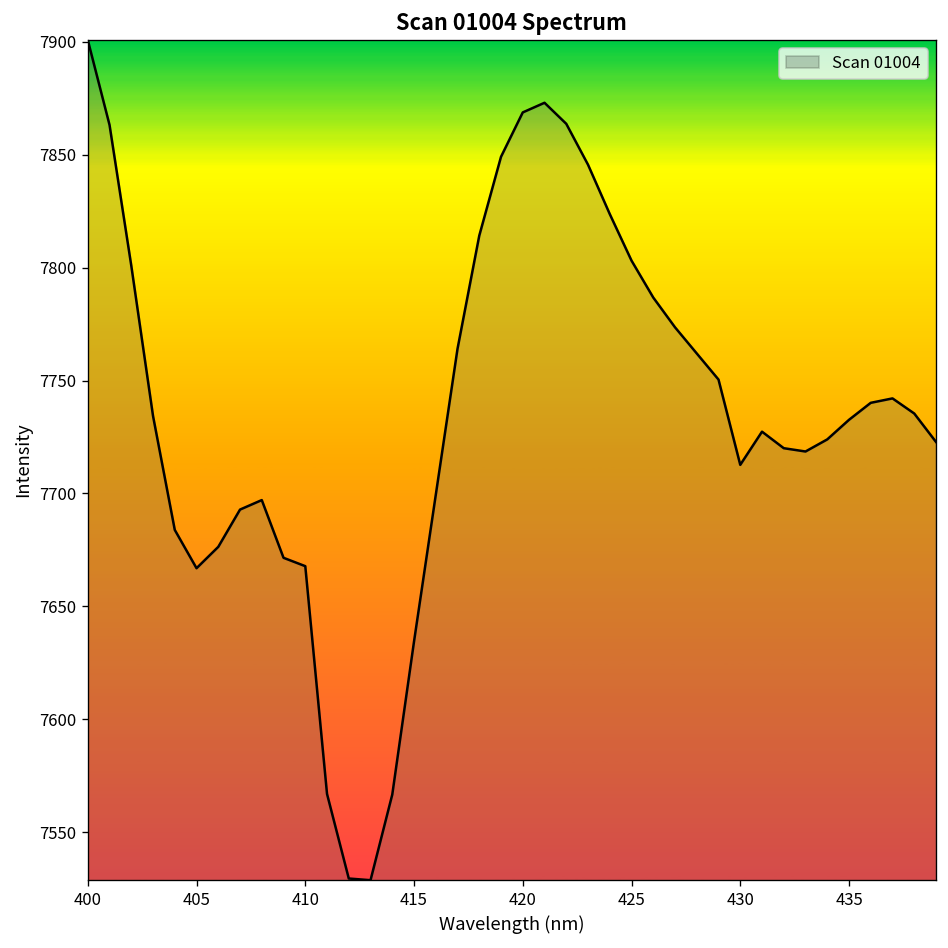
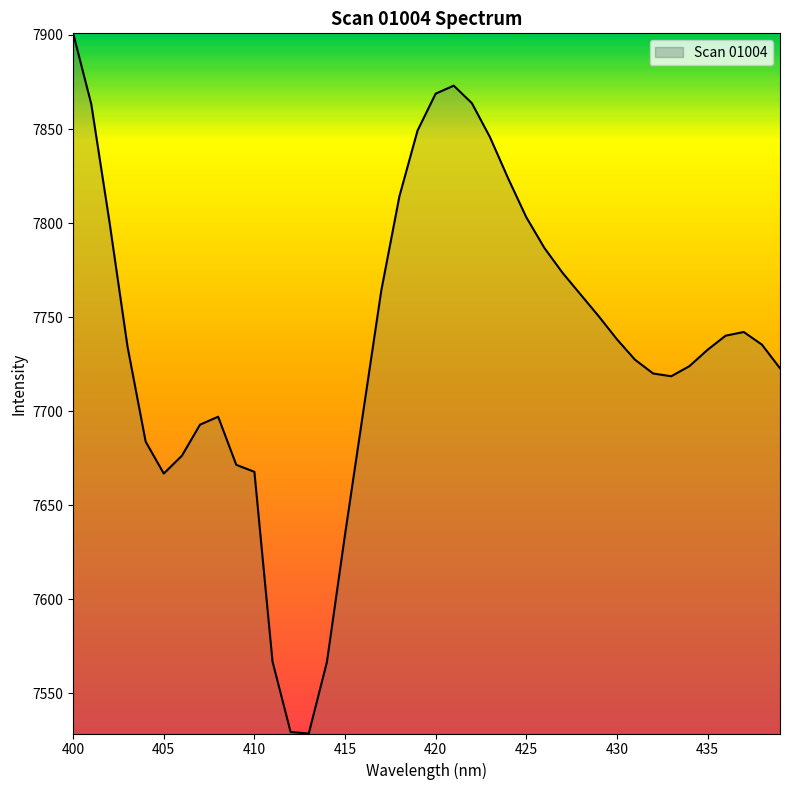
430: 7713 -> 7738
